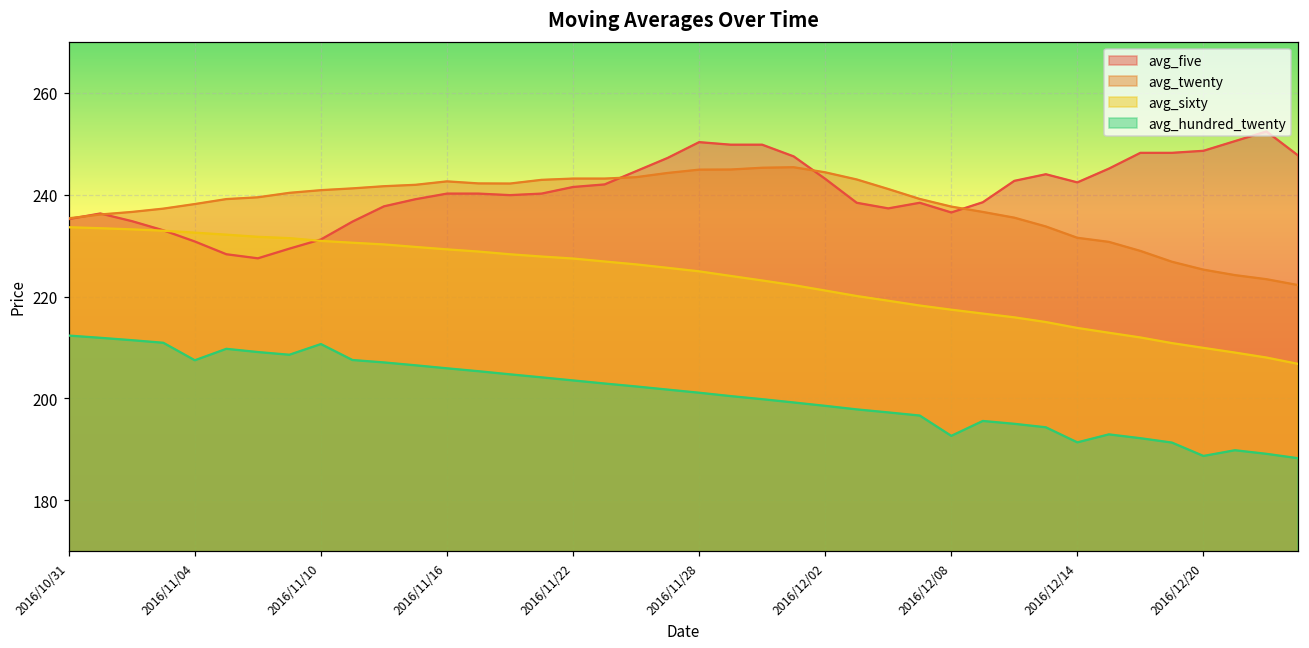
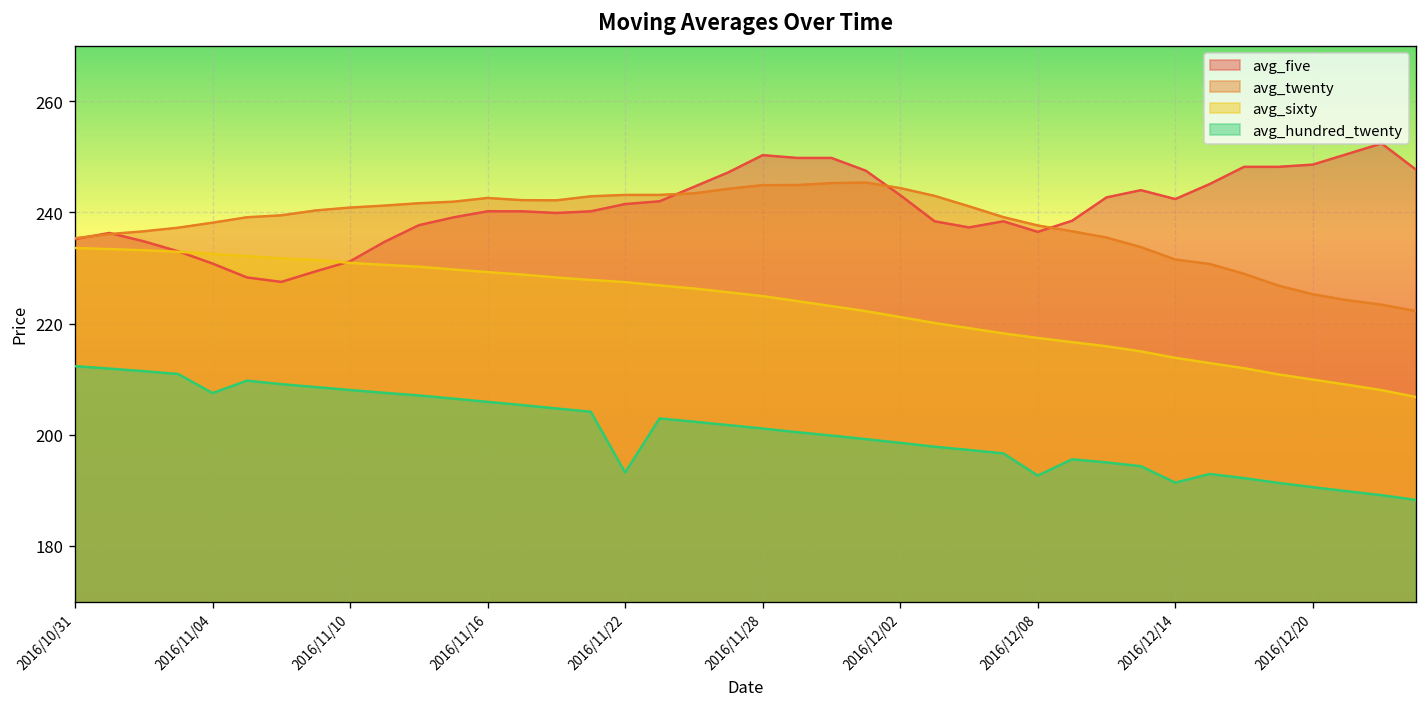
avg_hundred_twenty, 2016/11/10: 211 -> 208
avg_hundred_twenty, 2016/11/22: 204 -> 193
avg_hundred_twenty, 2016/12/20: 189 -> 191
